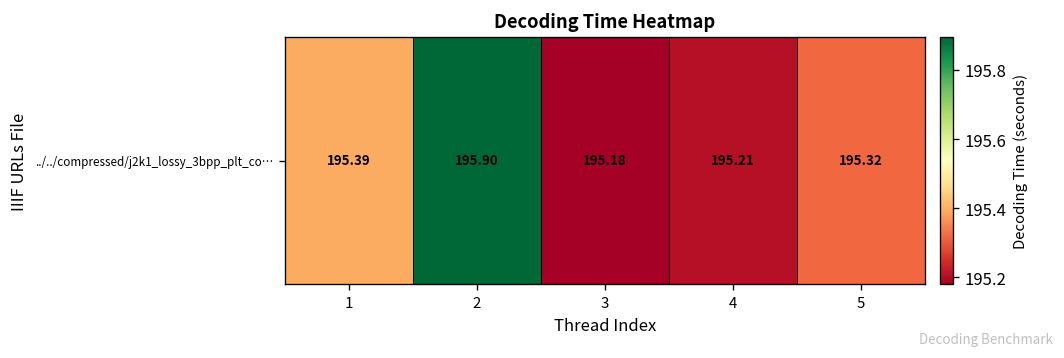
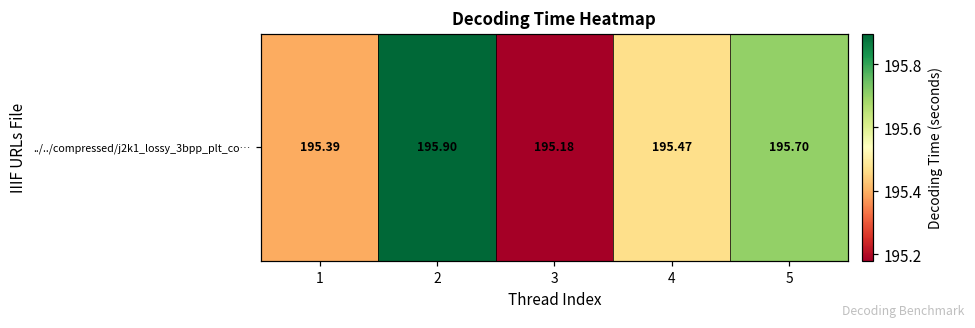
../../compressed/j2k1_lossy_3bpp_plt_co…, 4: 195.21 -> 195.47
../../compressed/j2k1_lossy_3bpp_plt_co…, 5: 195.32 -> 195.70
